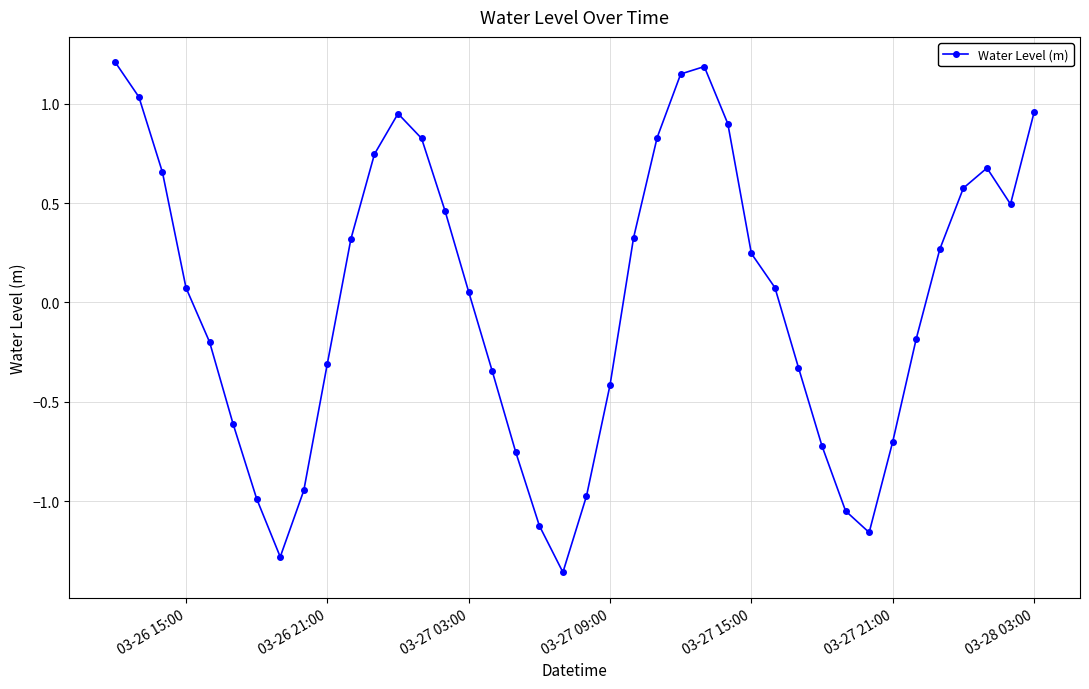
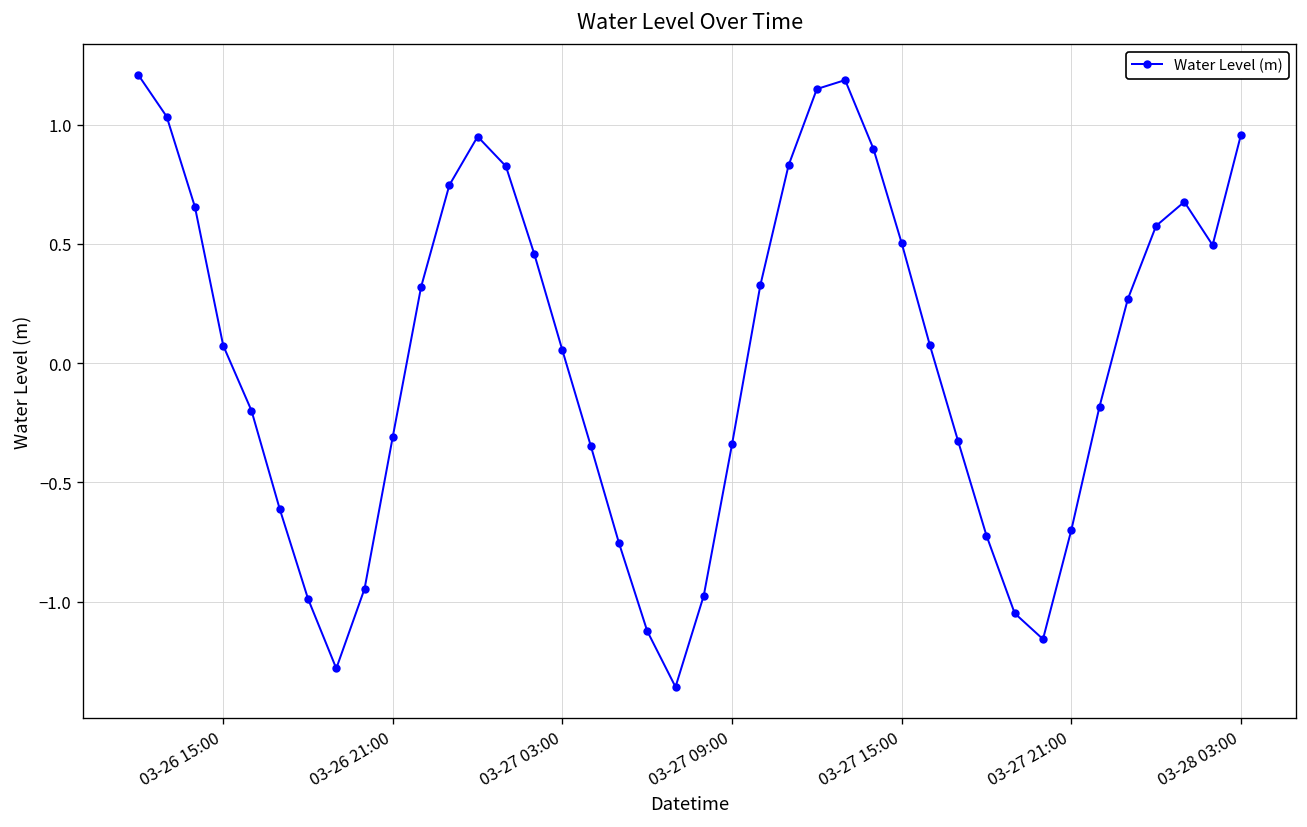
03-27 09:00: -0.42 -> -0.34
03-27 15:00: 0.25 -> 0.50
